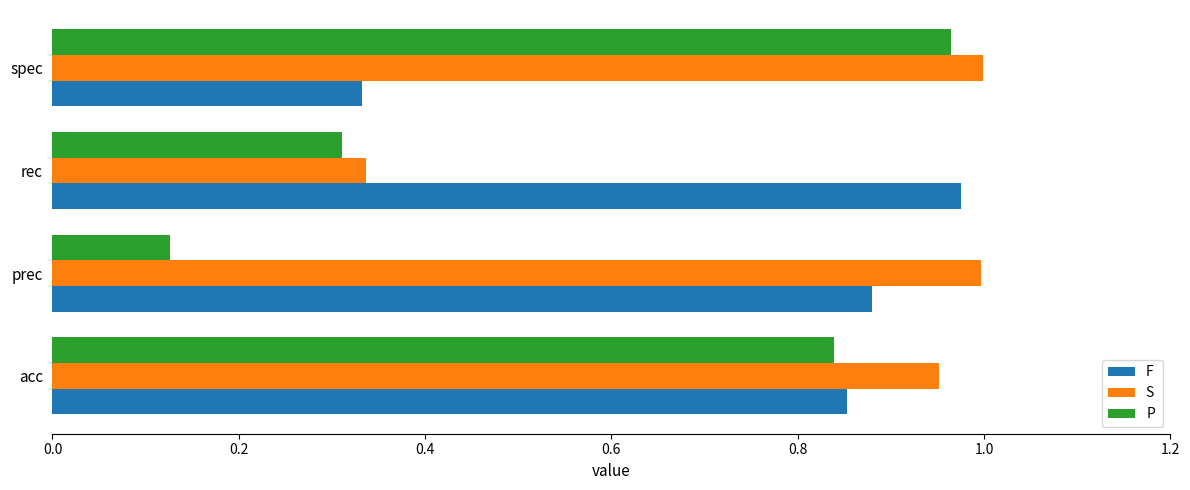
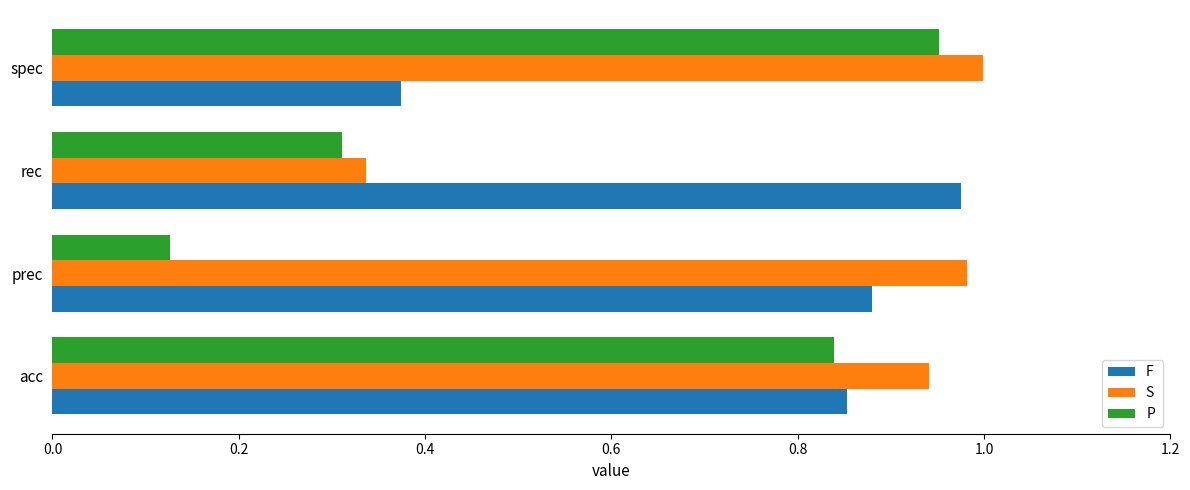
P, spec: 0.96 -> 0.95
F, spec: 0.33 -> 0.37
S, prec: 1.00 -> 0.98
S, acc: 0.95 -> 0.94
